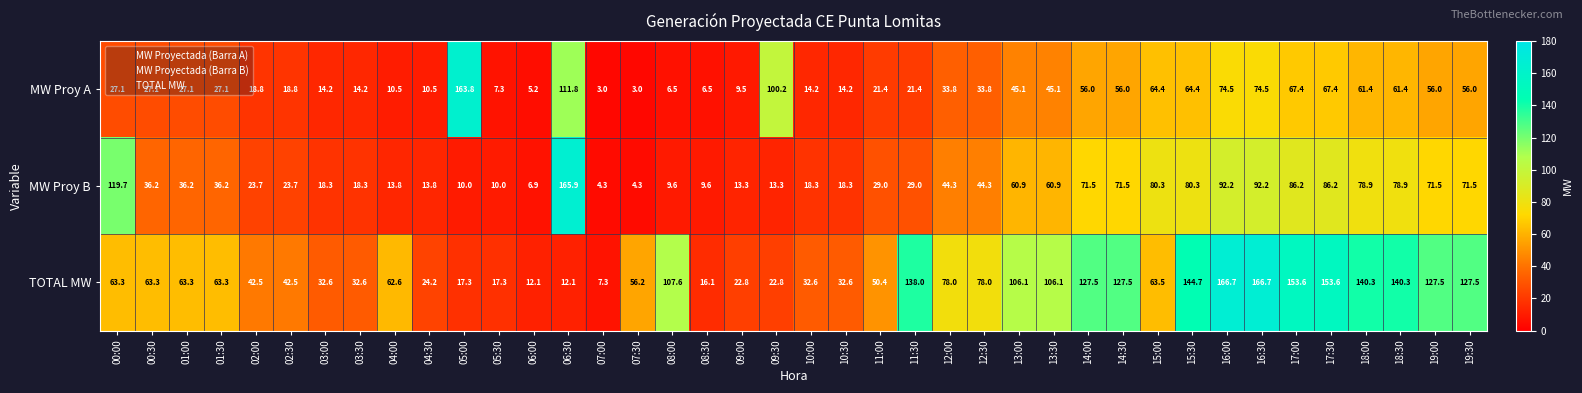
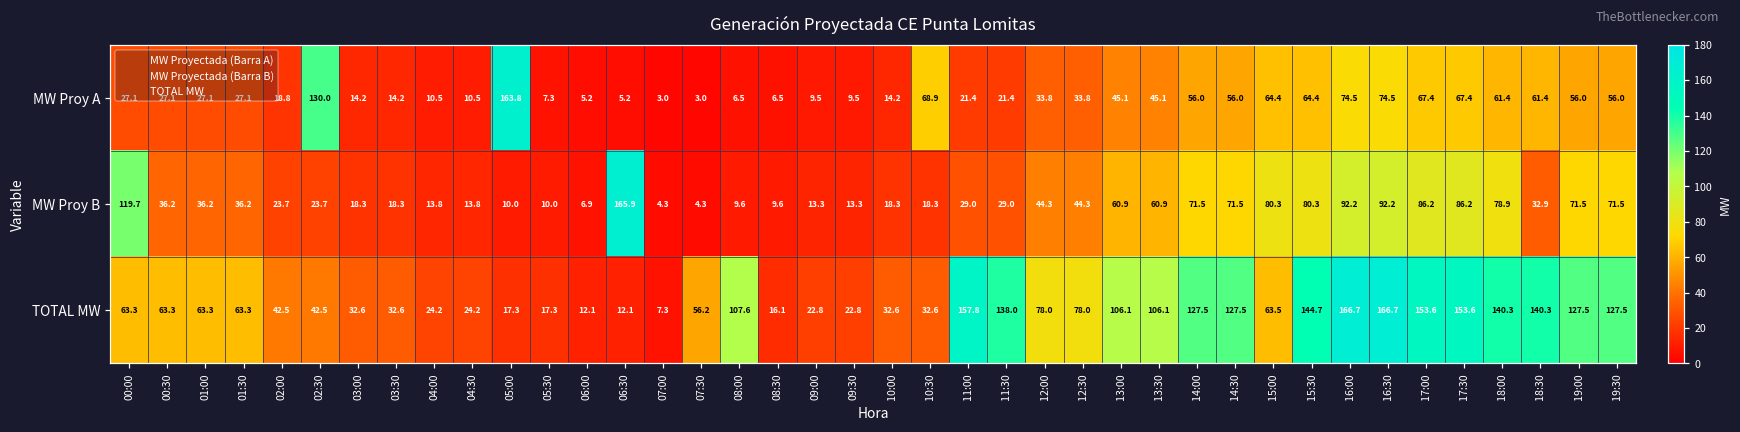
MW Proy A, 02:30: 18.8 -> 130.0
MW Proy A, 06:30: 111.8 -> 5.2
MW Proy A, 09:30: 100.2 -> 9.5
MW Proy A, 10:30: 14.2 -> 68.9
MW Proy B, 18:30: 78.9 -> 32.9
TOTAL MW, 04:00: 62.6 -> 24.2
TOTAL MW, 11:00: 50.4 -> 157.8
